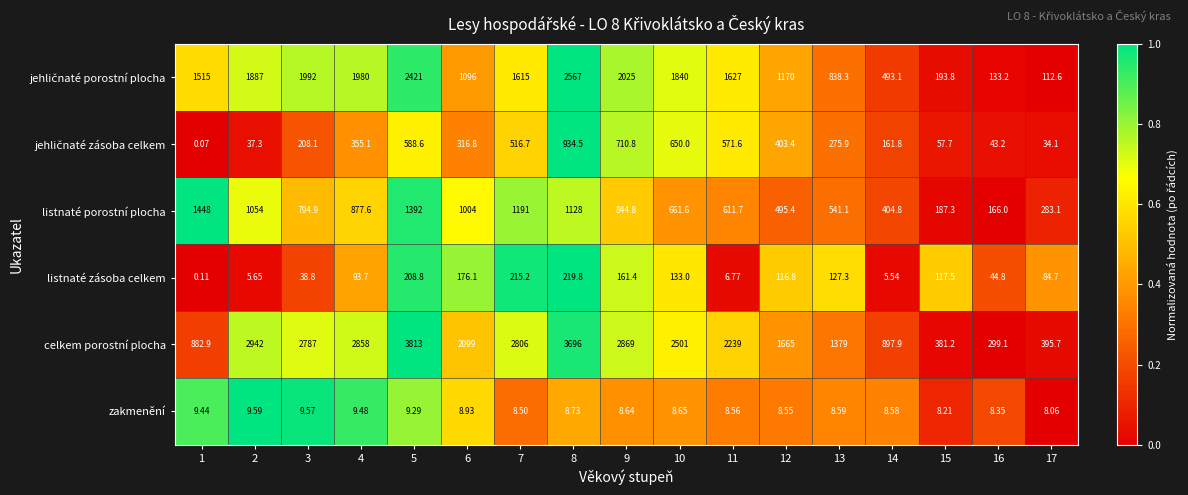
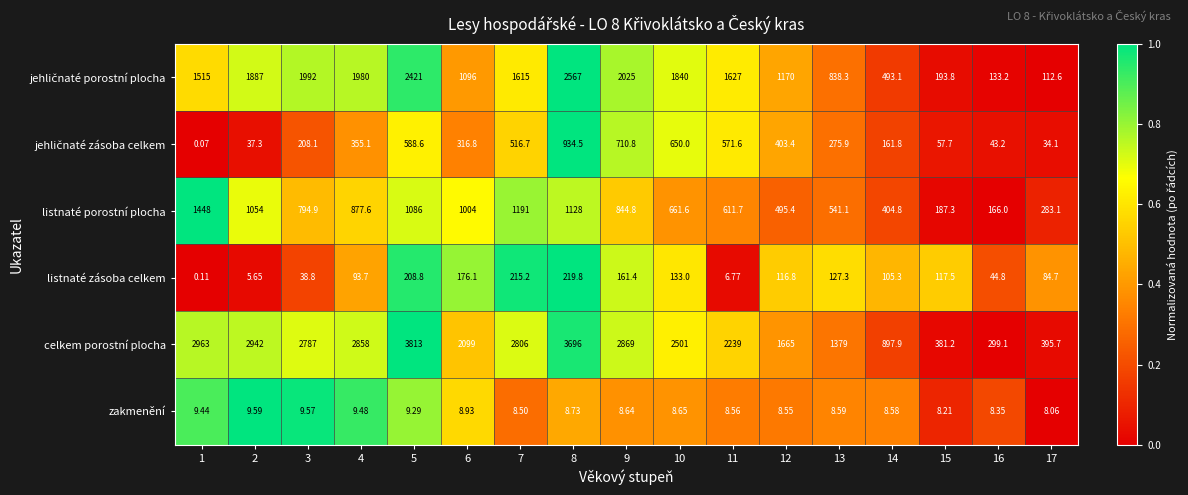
listnaté porostní plocha, 5: 1392 -> 1086
listnaté zásoba celkem, 14: 5.54 -> 105.3
celkem porostní plocha, 1: 882.9 -> 2963
